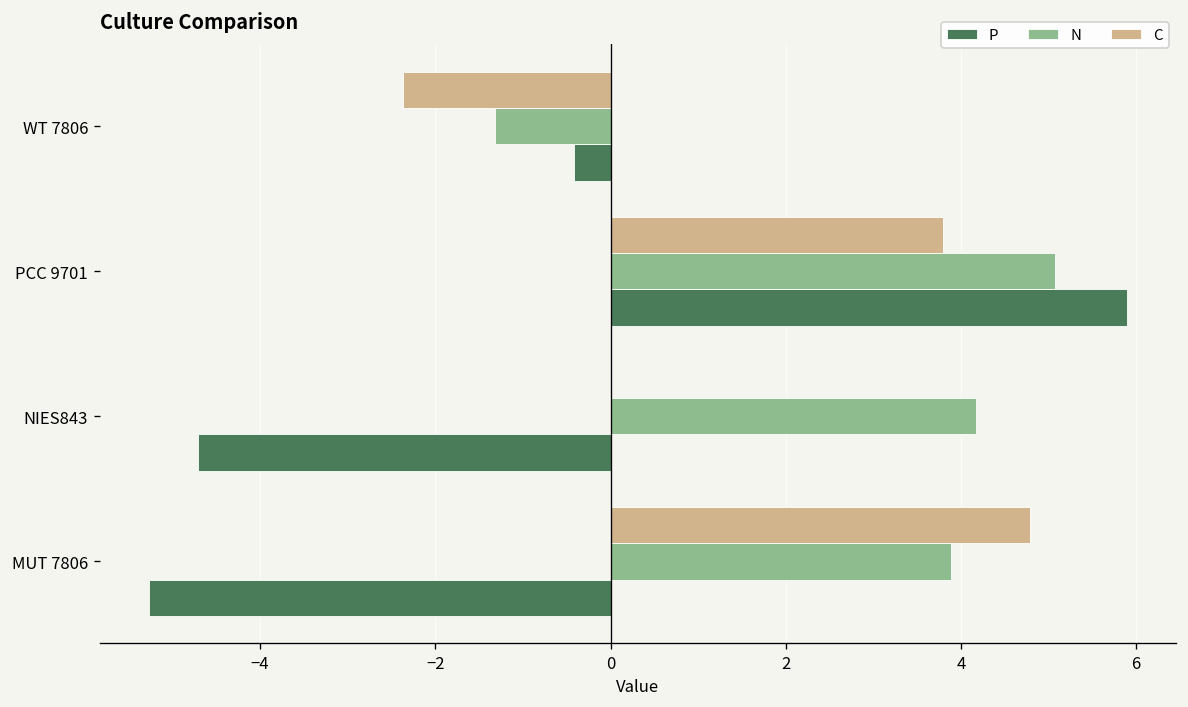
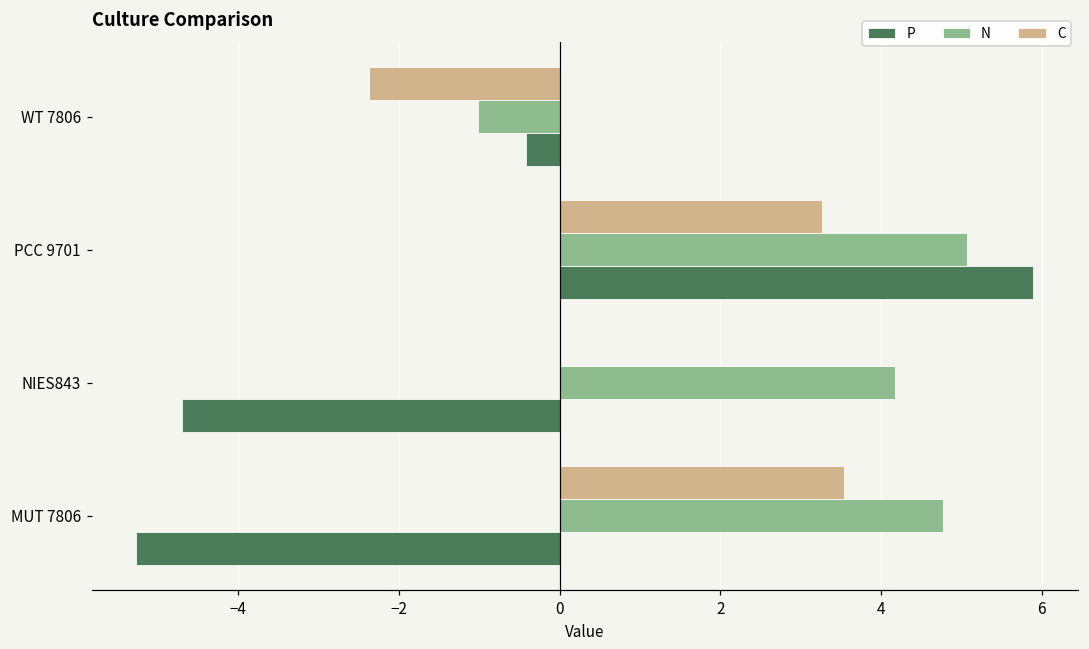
N, WT 7806: -1.3 -> -1.0
C, PCC 9701: 3.8 -> 3.3
C, MUT 7806: 4.8 -> 3.5
N, MUT 7806: 3.9 -> 4.8
